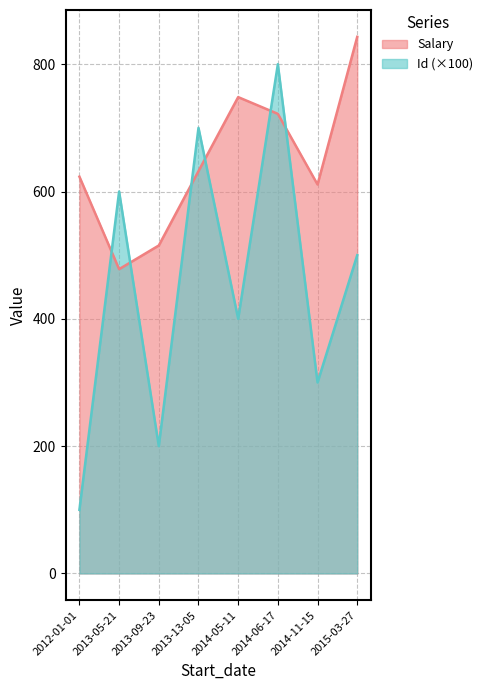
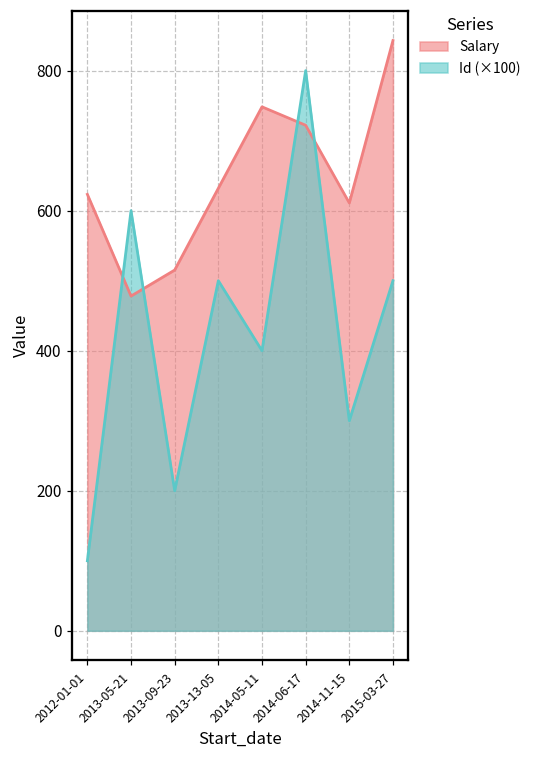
Id (×100), 2013-13-05: 700 -> 500
